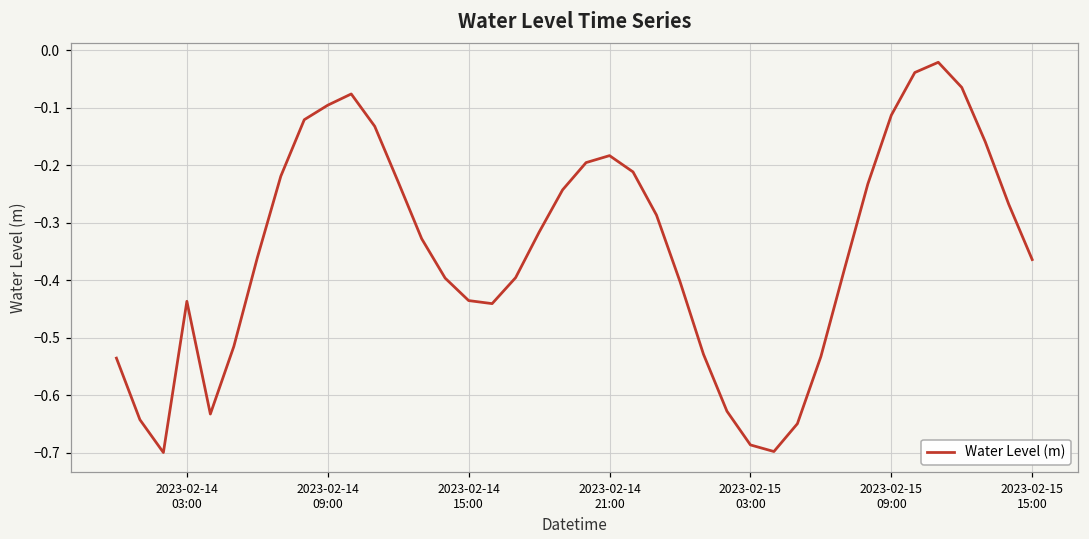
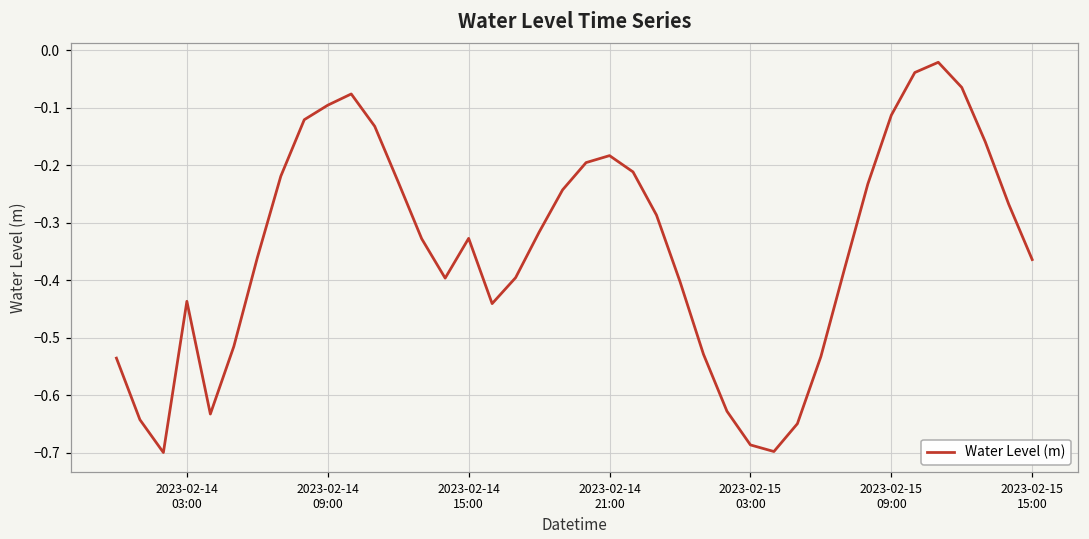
2023-02-14 15:00: -0.44 -> -0.33
